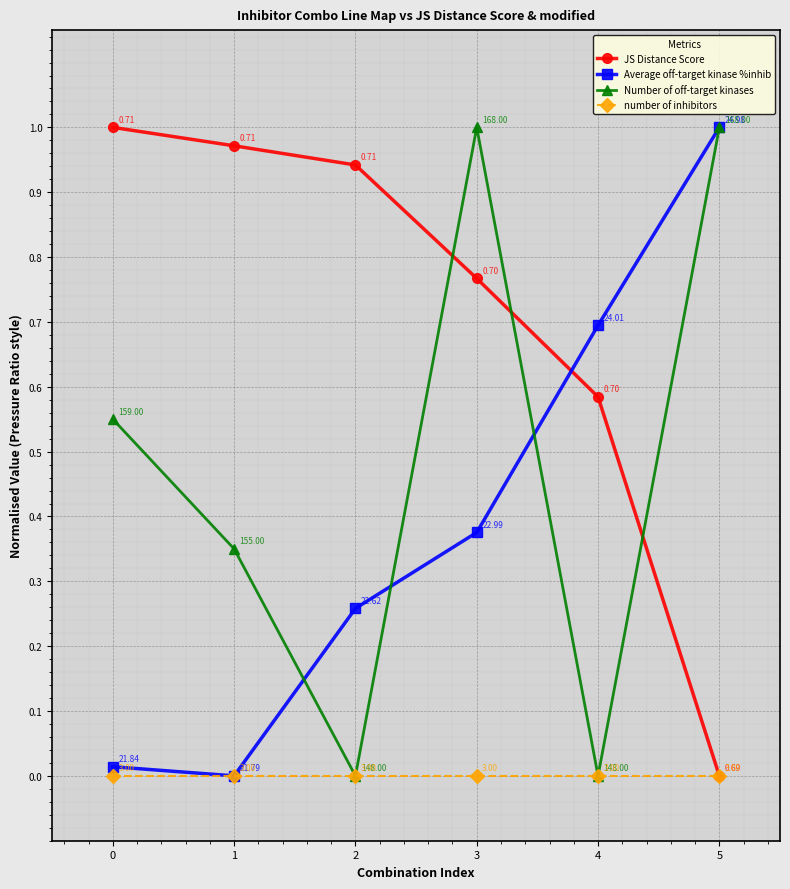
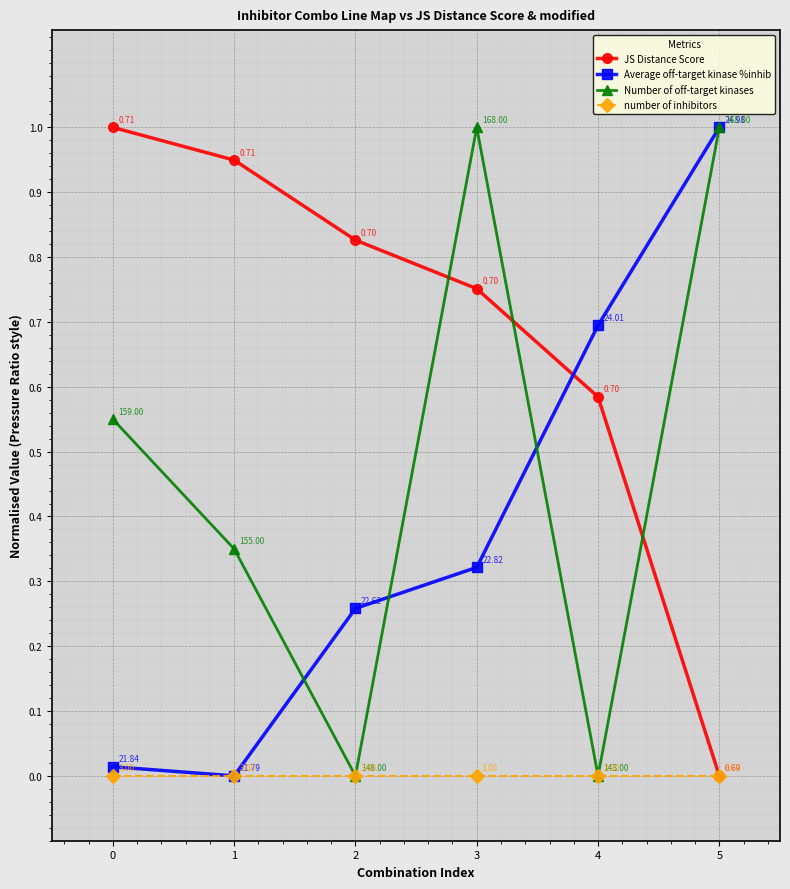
JS Distance Score, 1: 0.97 -> 0.95
JS Distance Score, 2: 0.71 -> 0.70
JS Distance Score, 3: 0.77 -> 0.75
Average off-target kinase %inhib, 3: 22.99 -> 22.82
